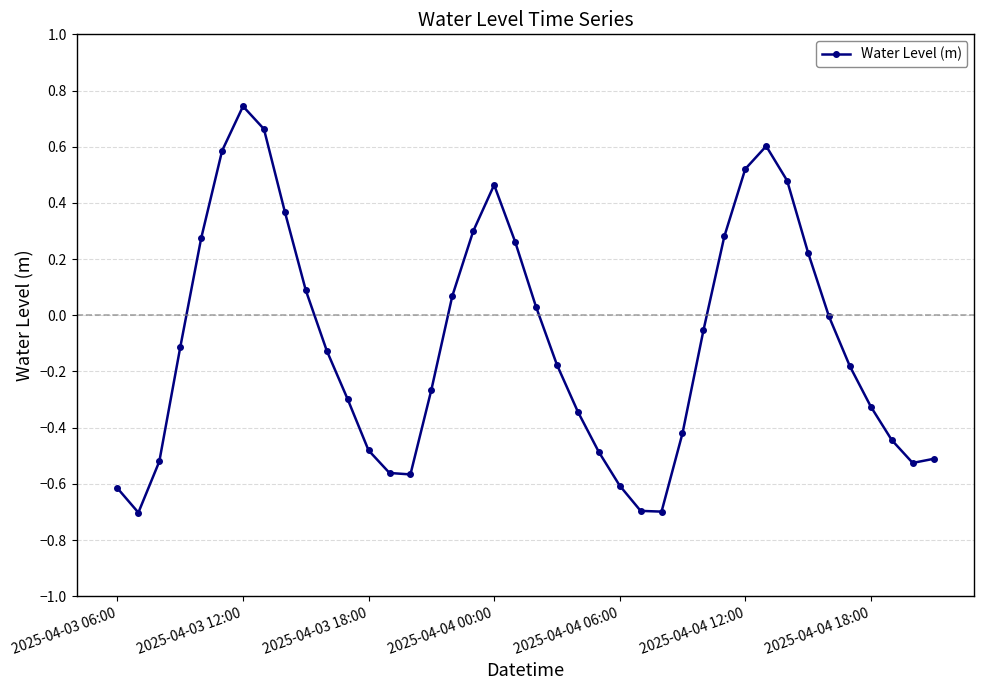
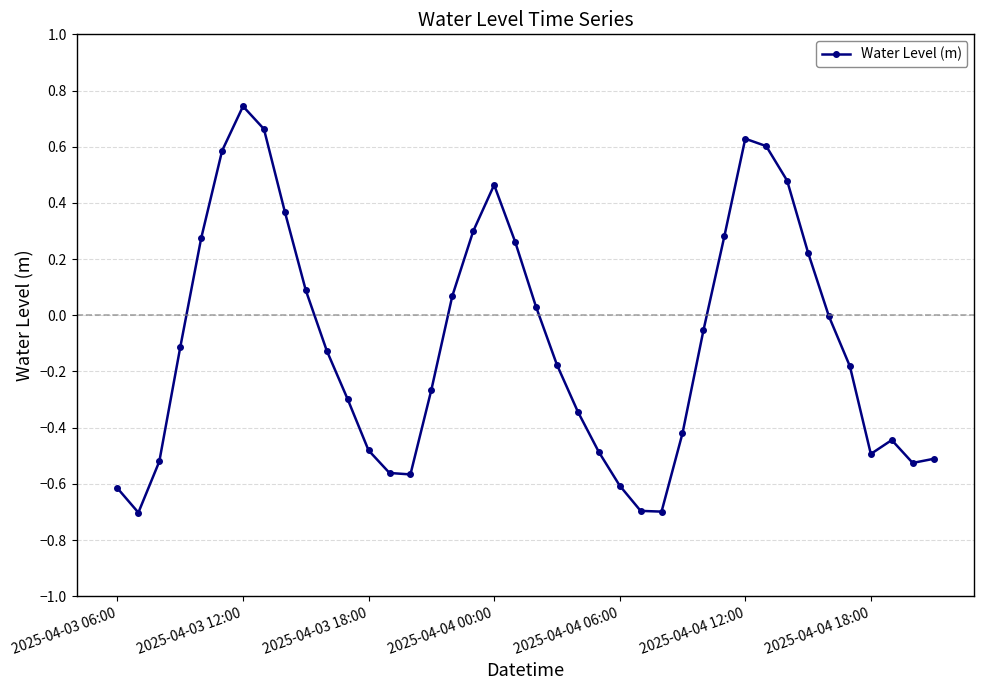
2025-04-04 12:00: 0.52 -> 0.63
2025-04-04 18:00: -0.33 -> -0.49
